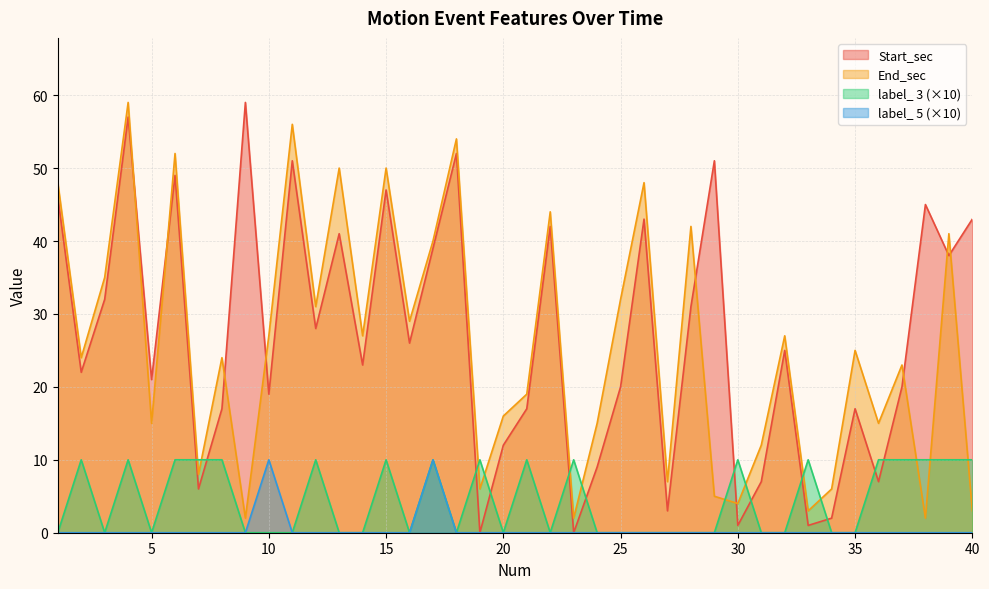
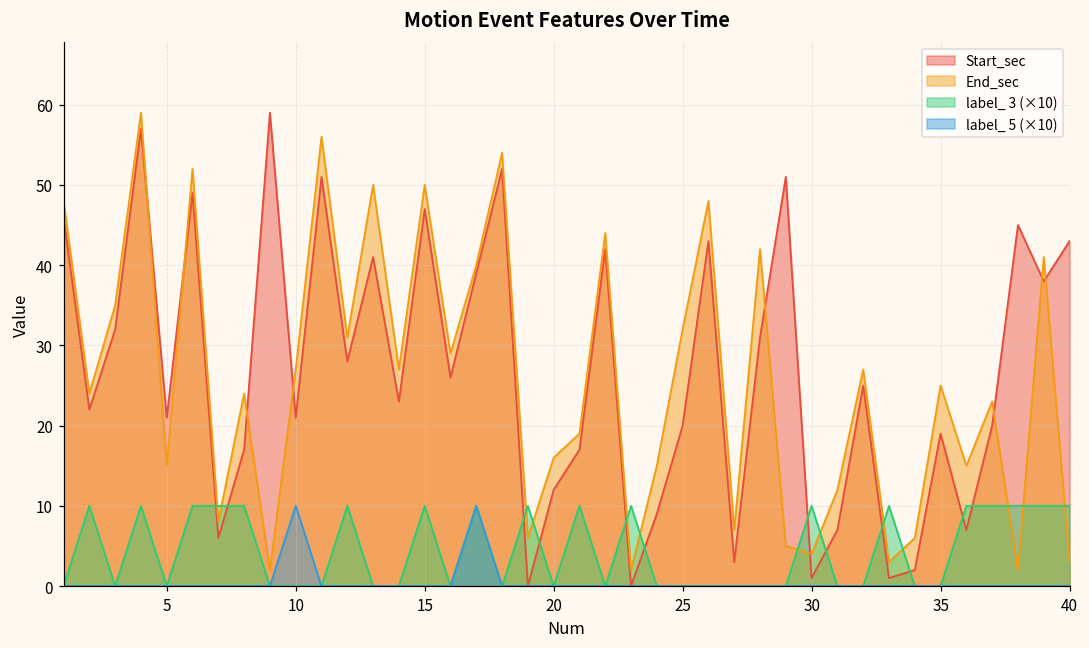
Start_sec, 10: 19 -> 21
Start_sec, 35: 17 -> 19
